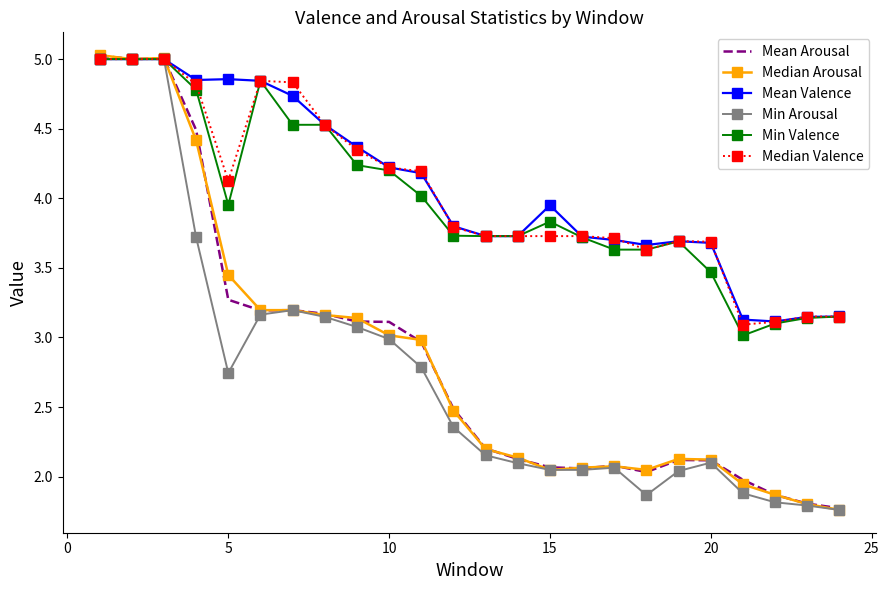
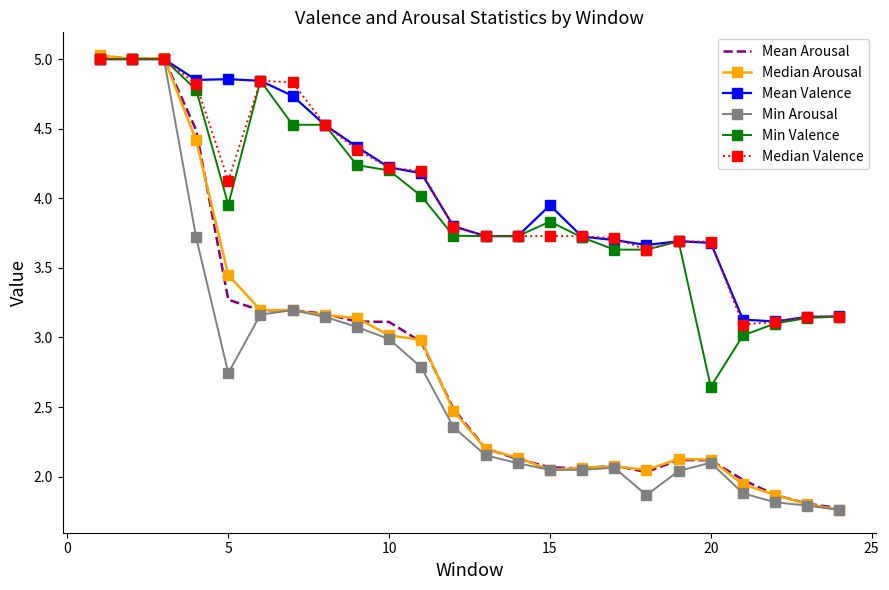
Min Valence, 20: 3.47 -> 2.65
